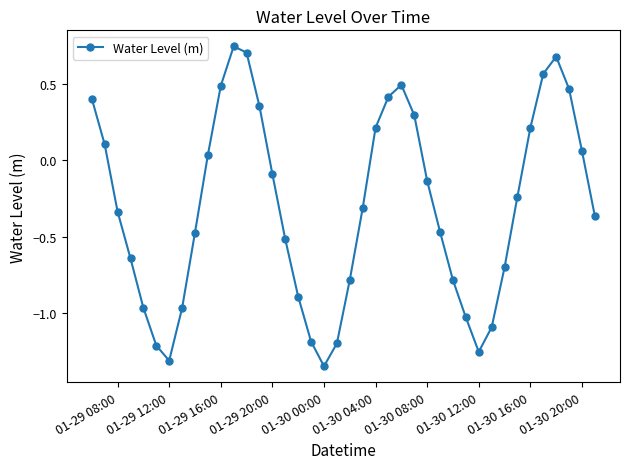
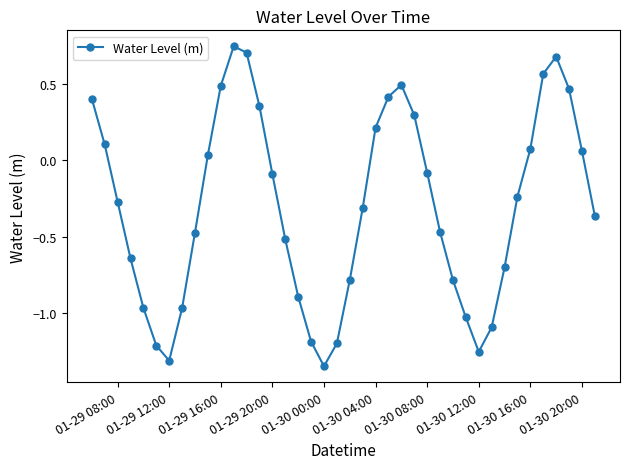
01-29 08:00: -0.34 -> -0.27
01-30 08:00: -0.13 -> -0.08
01-30 16:00: 0.21 -> 0.07
